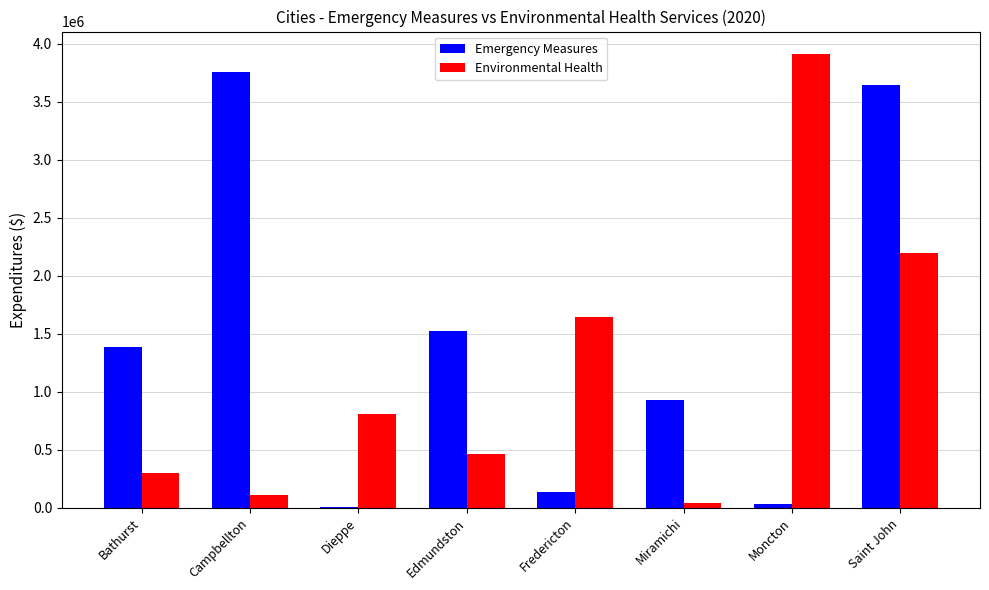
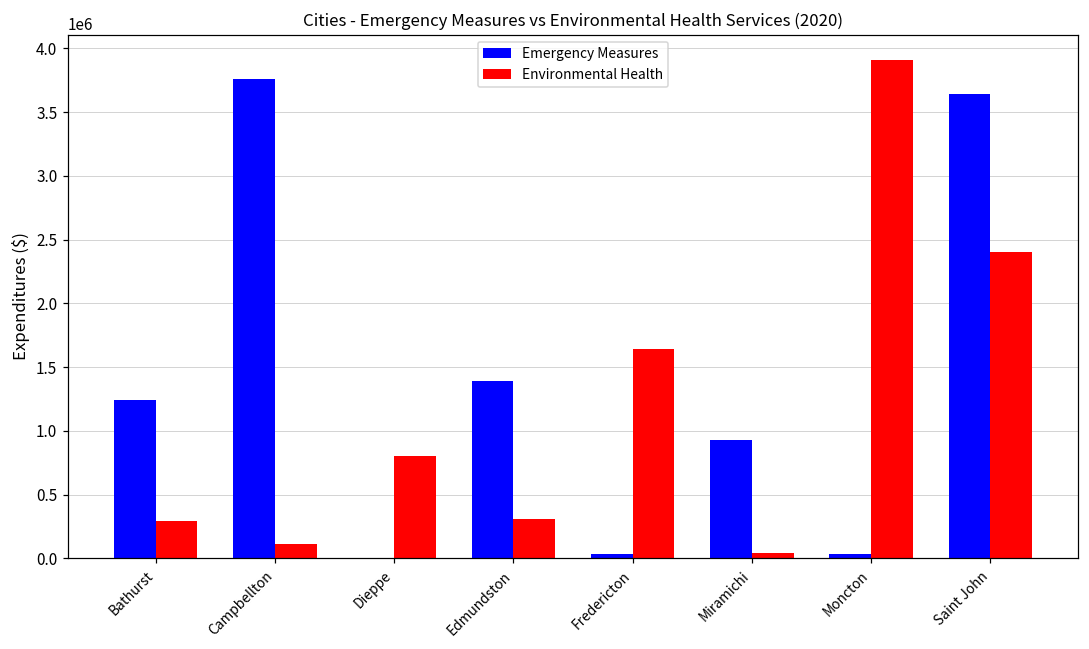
Emergency Measures, Bathurst: 1380000 -> 1240000
Emergency Measures, Edmundston: 1530000 -> 1390000
Environmental Health, Edmundston: 460000 -> 310000
Emergency Measures, Fredericton: 140000 -> 30000
Environmental Health, Saint John: 2200000 -> 2410000
